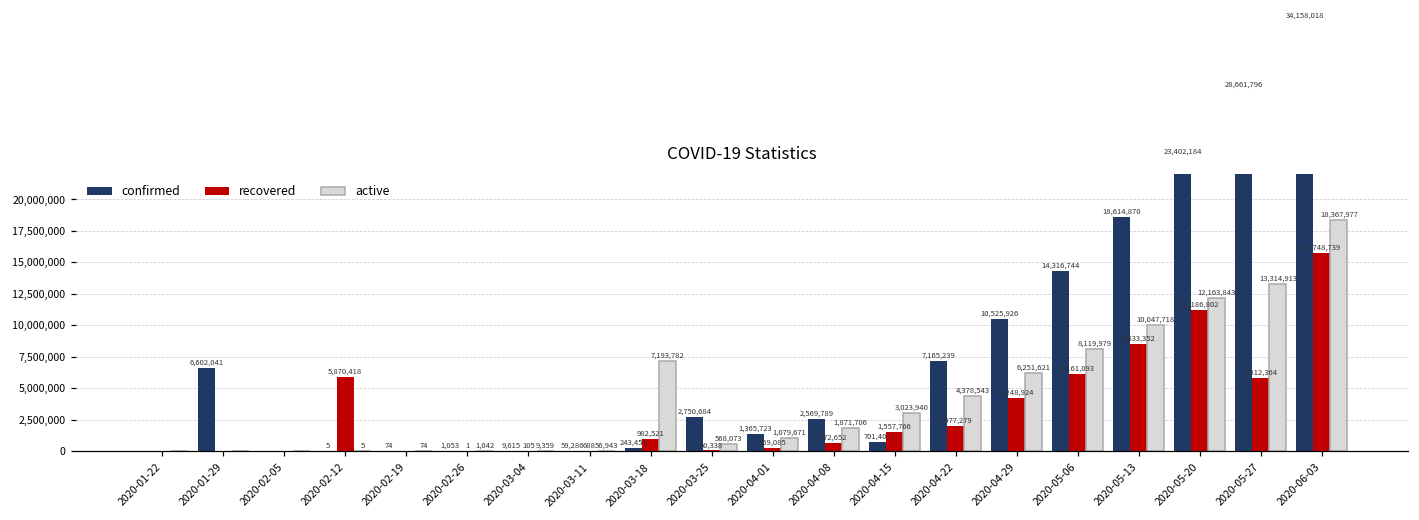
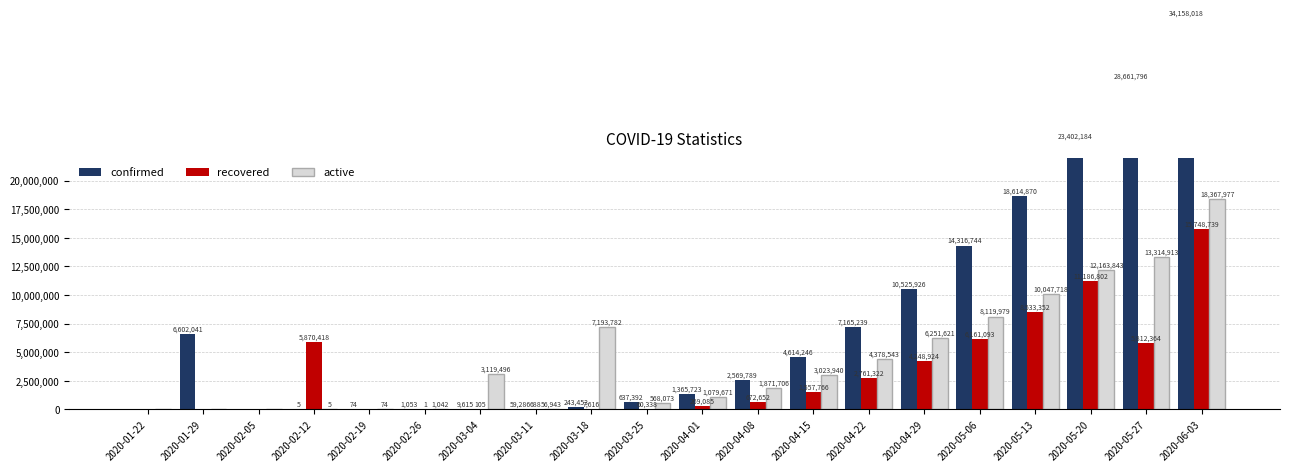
active, 2020-03-04: 9,359 -> 3,119,496
recovered, 2020-03-18: 982,521 -> 7,616
confirmed, 2020-03-25: 2,750,684 -> 637,392
confirmed, 2020-04-15: 701,401 -> 4,614,246
recovered, 2020-04-22: 1,977,279 -> 2,761,322
